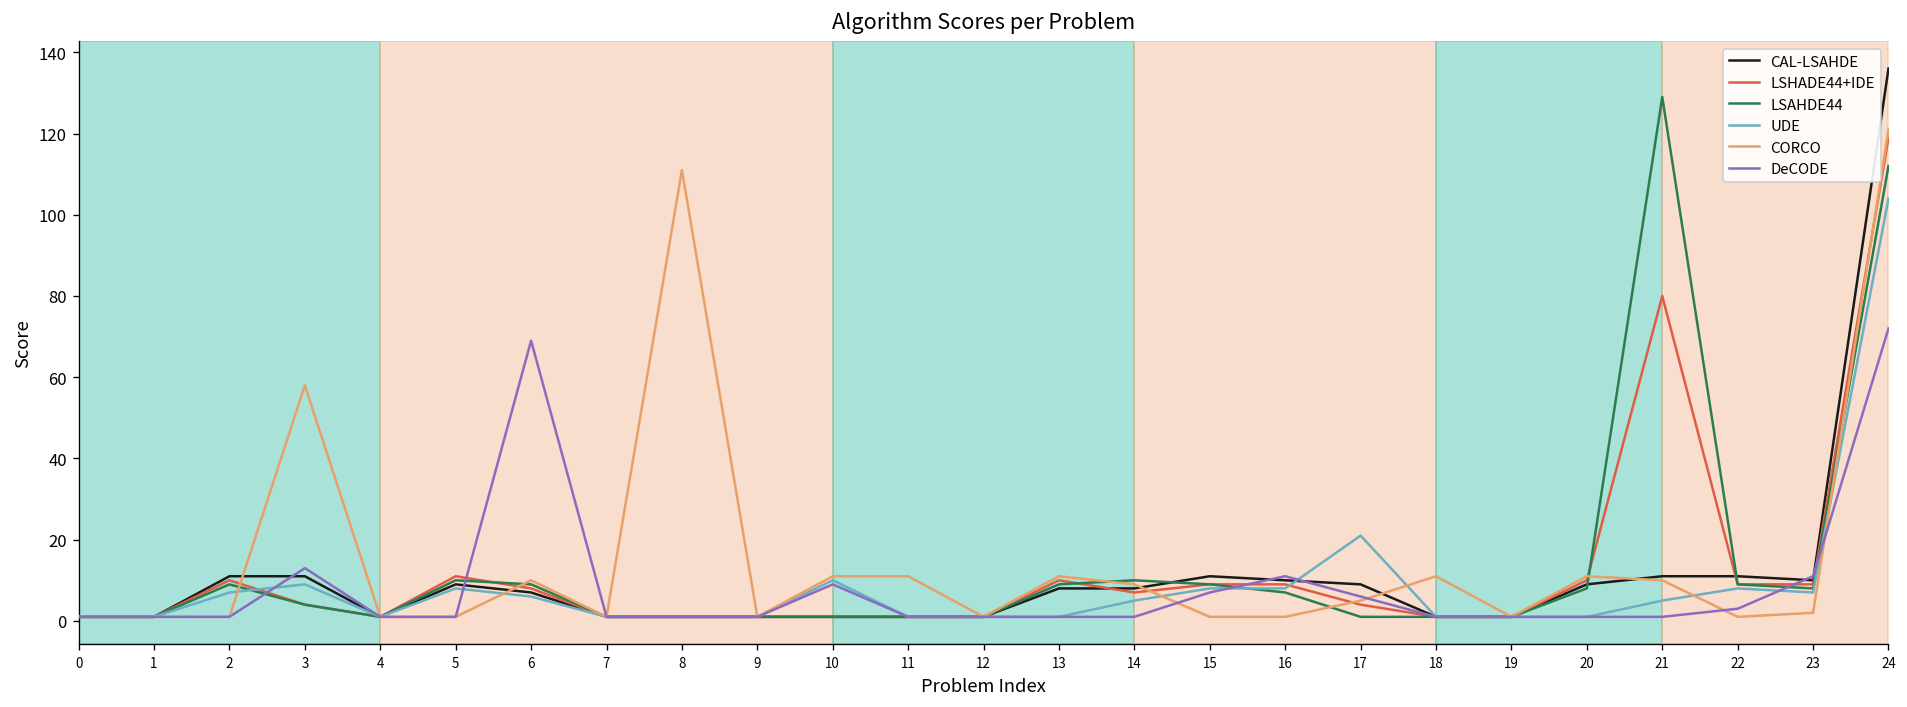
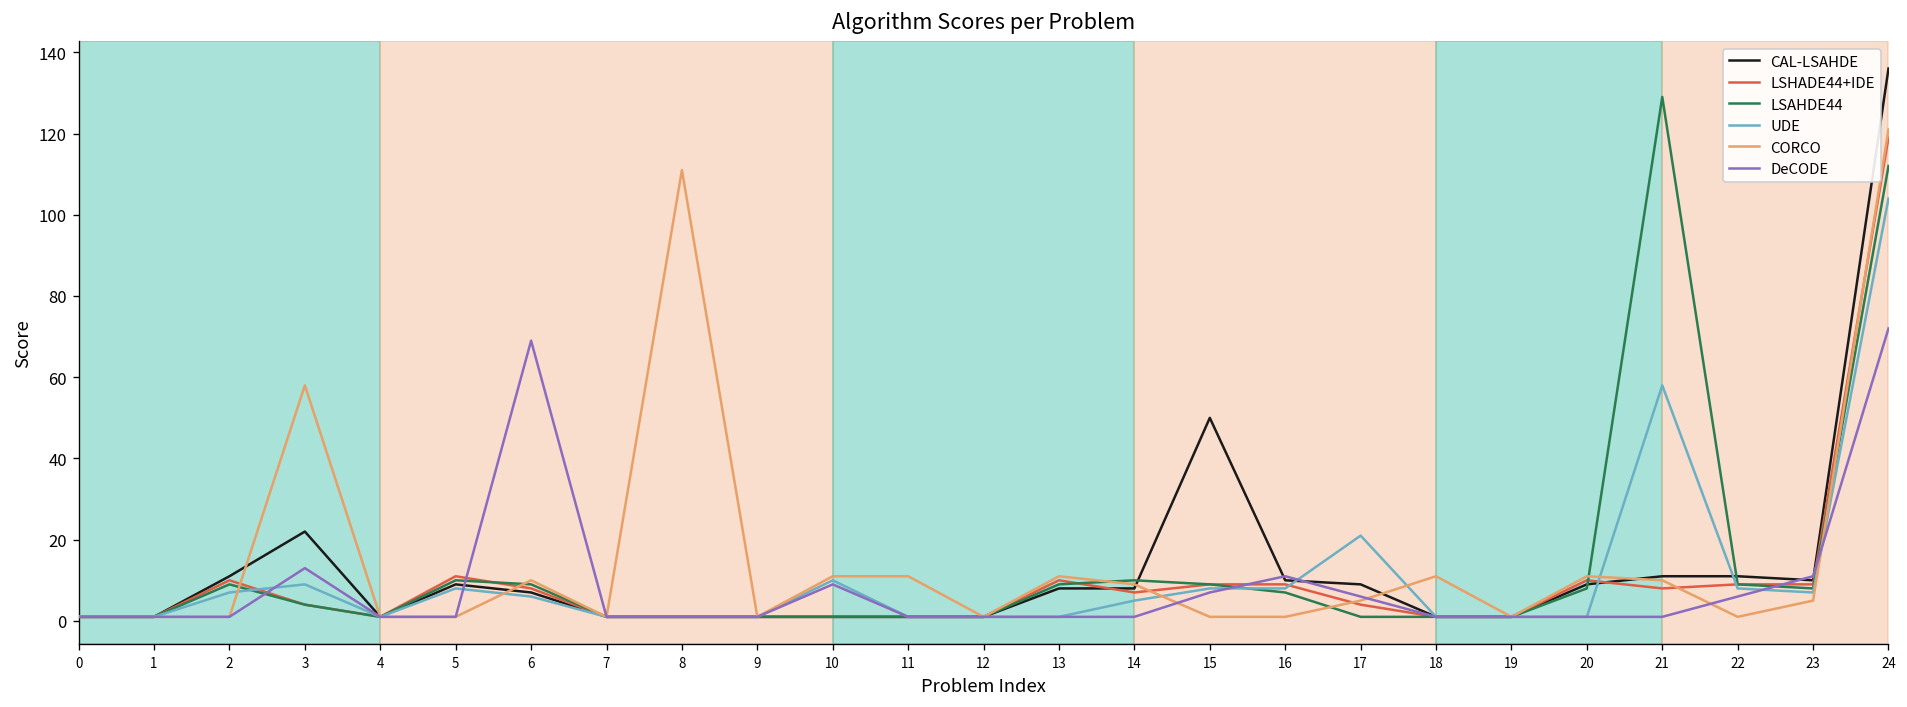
CAL-LSAHDE, 3: 11 -> 22
CAL-LSAHDE, 15: 11 -> 50
LSHADE44+IDE, 21: 80 -> 8
UDE, 21: 5 -> 58
DeCODE, 22: 3 -> 6
CORCO, 23: 2 -> 5
